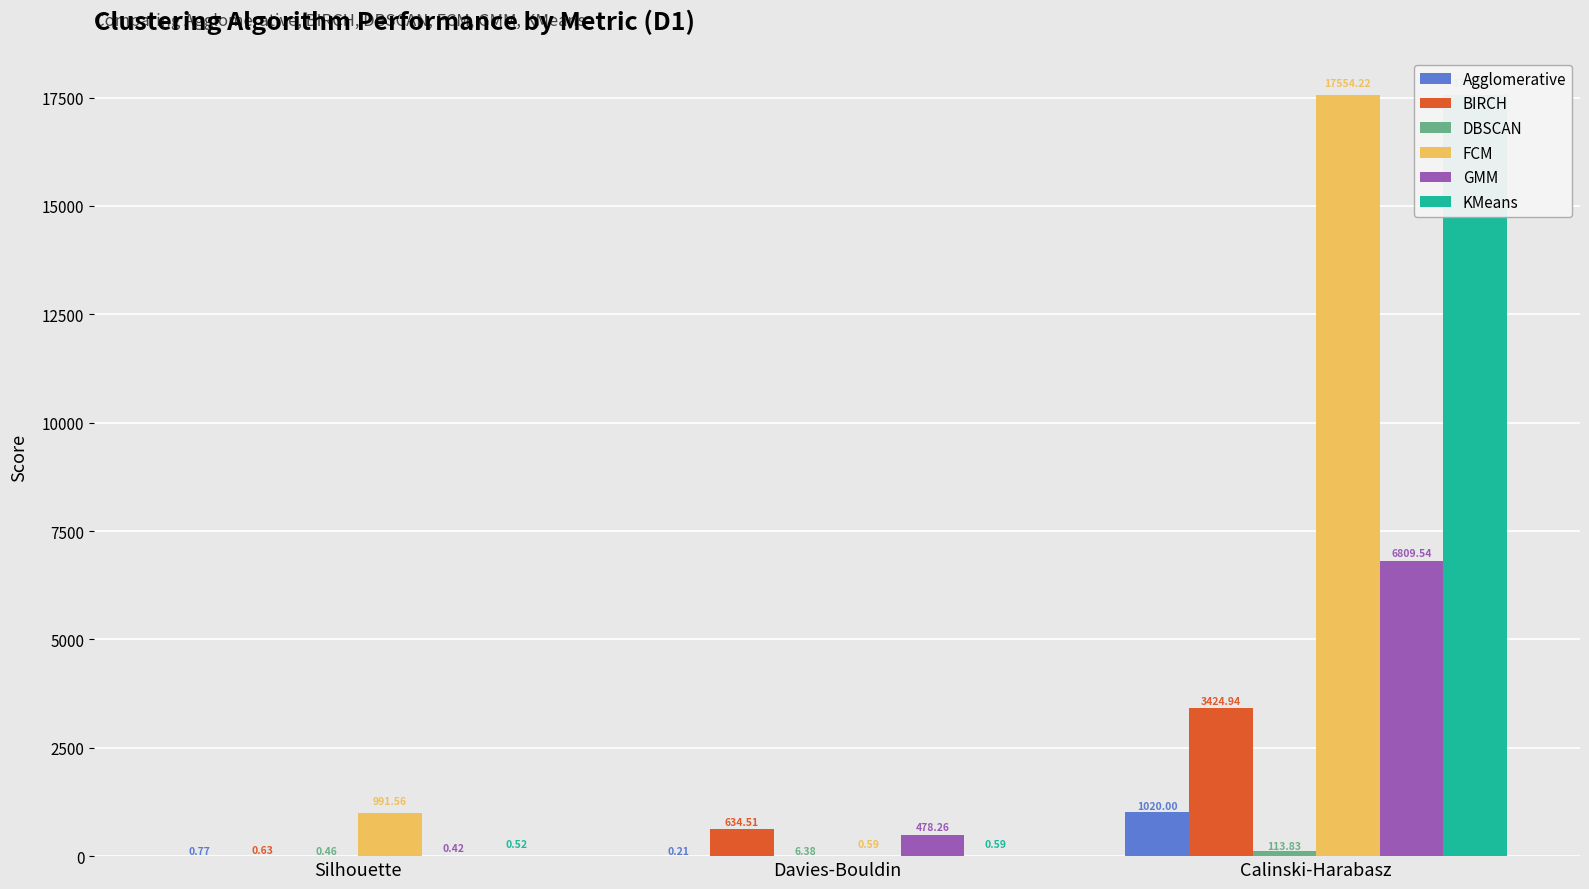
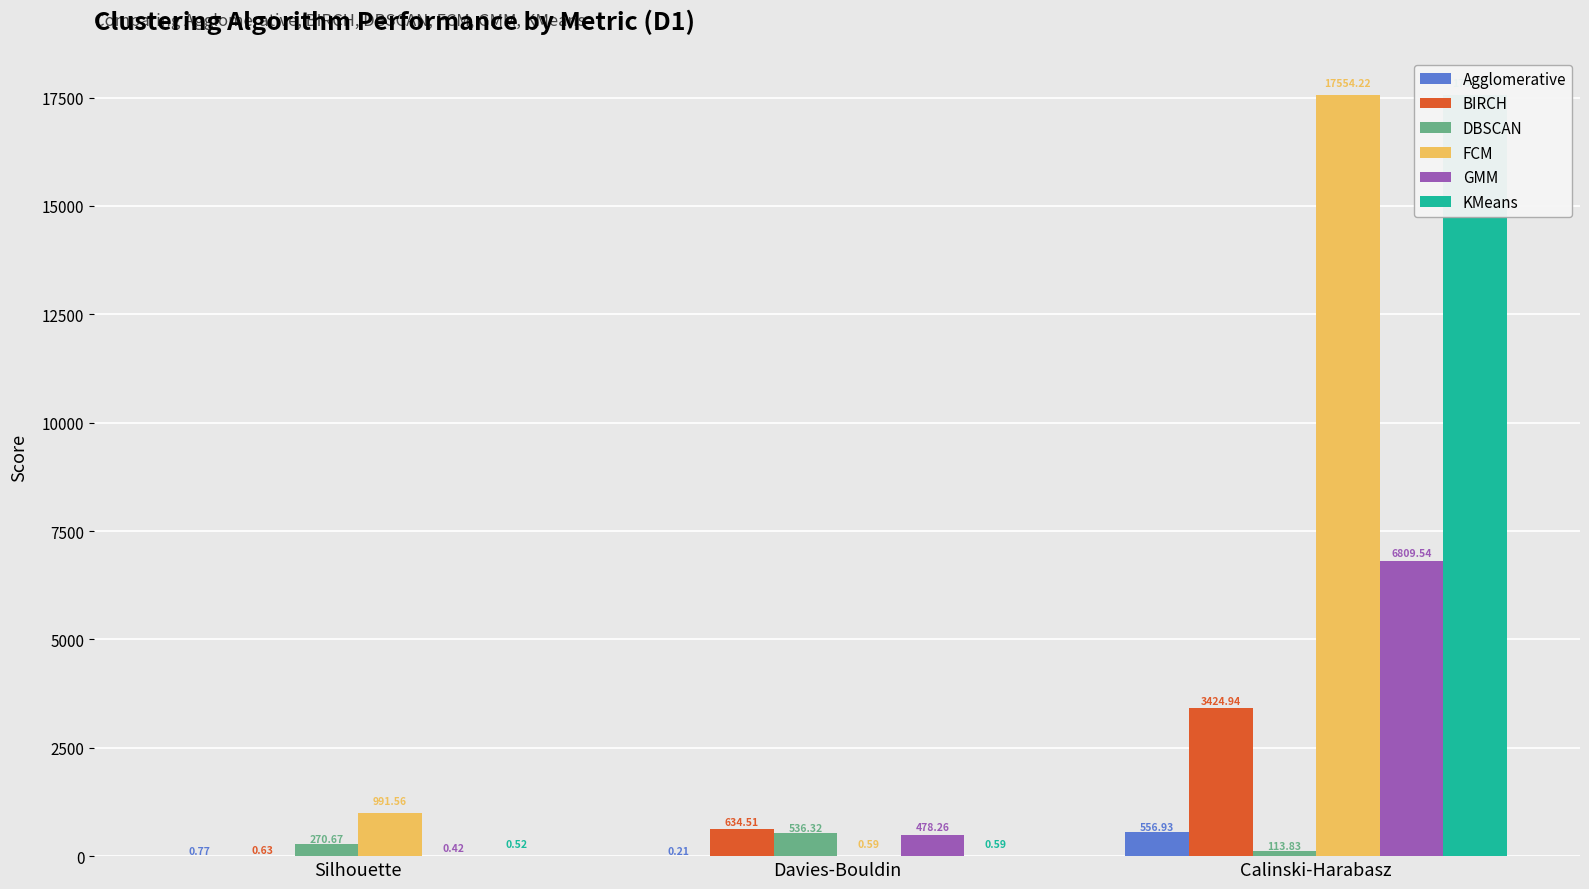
DBSCAN, Silhouette: 0.46 -> 270.67
DBSCAN, Davies-Bouldin: 6.38 -> 536.32
Agglomerative, Calinski-Harabasz: 1020.00 -> 556.93
